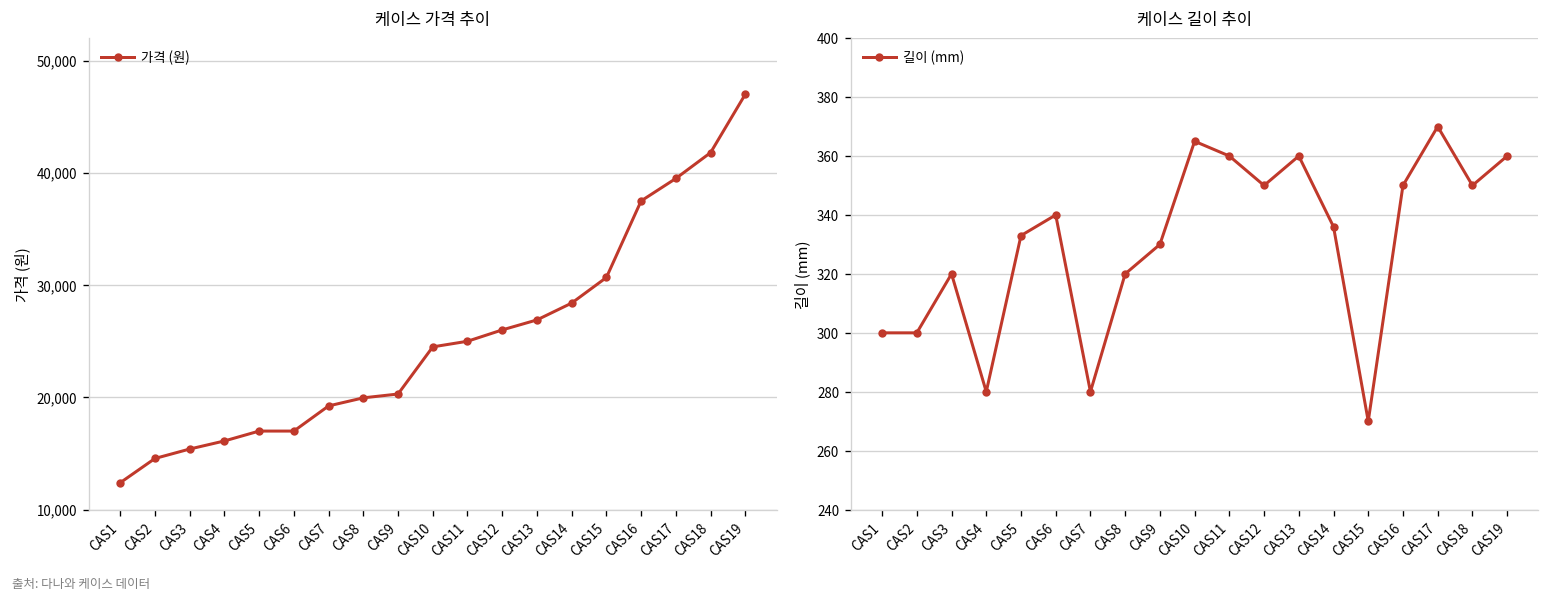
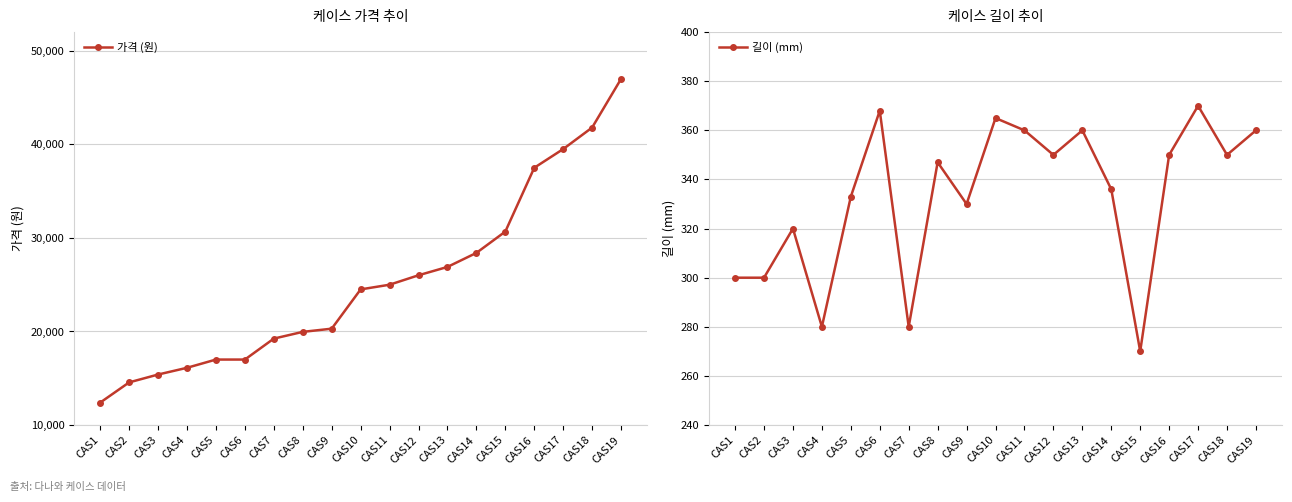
케이스 길이 추이, CAS6: 340 -> 368
케이스 길이 추이, CAS8: 320 -> 347
